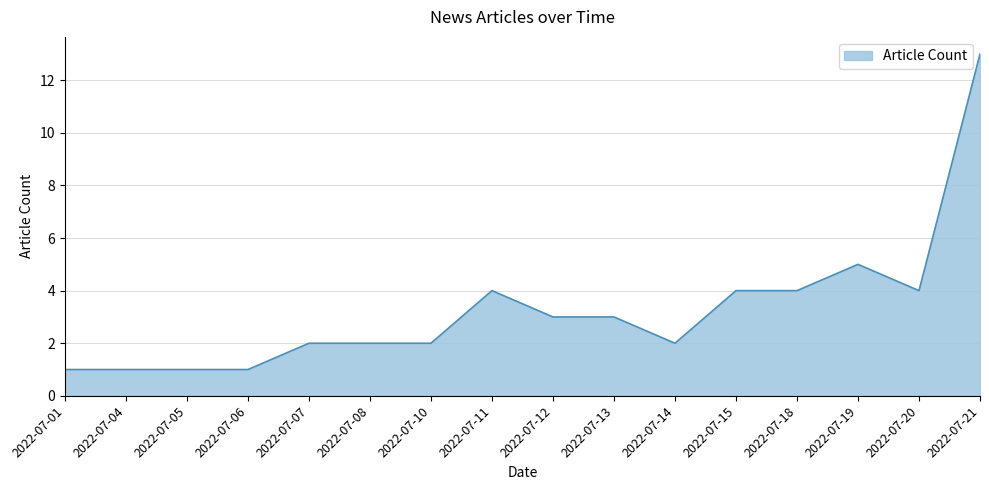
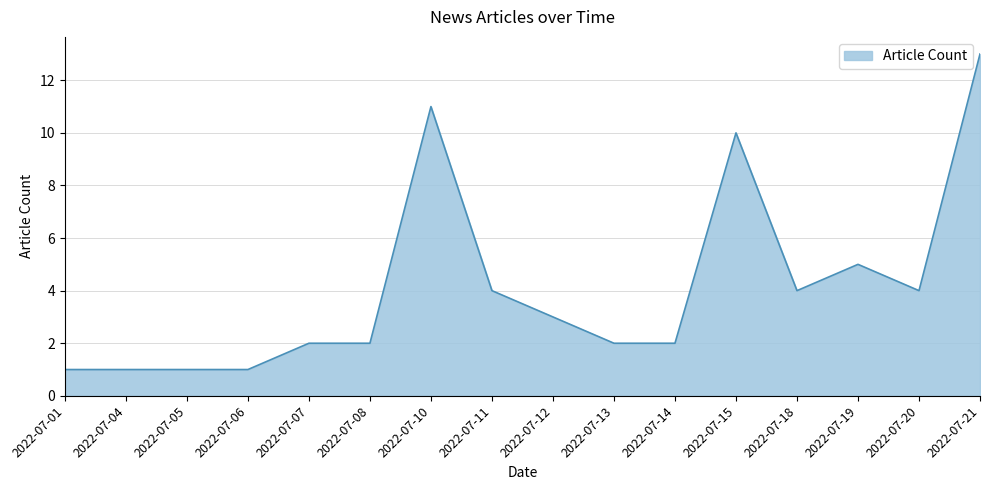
2022-07-10: 2 -> 11
2022-07-13: 3 -> 2
2022-07-15: 4 -> 10
